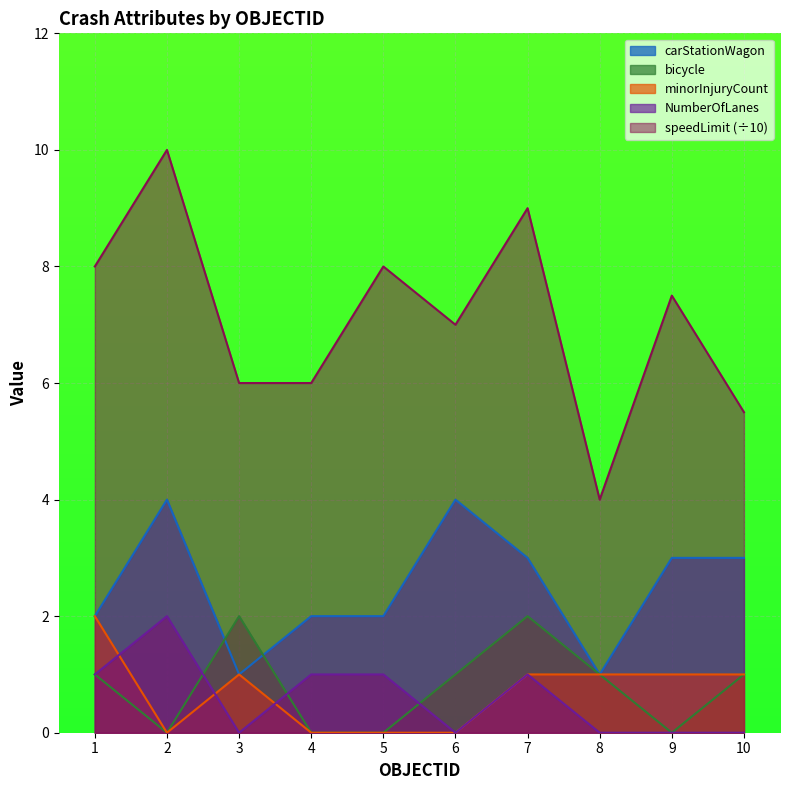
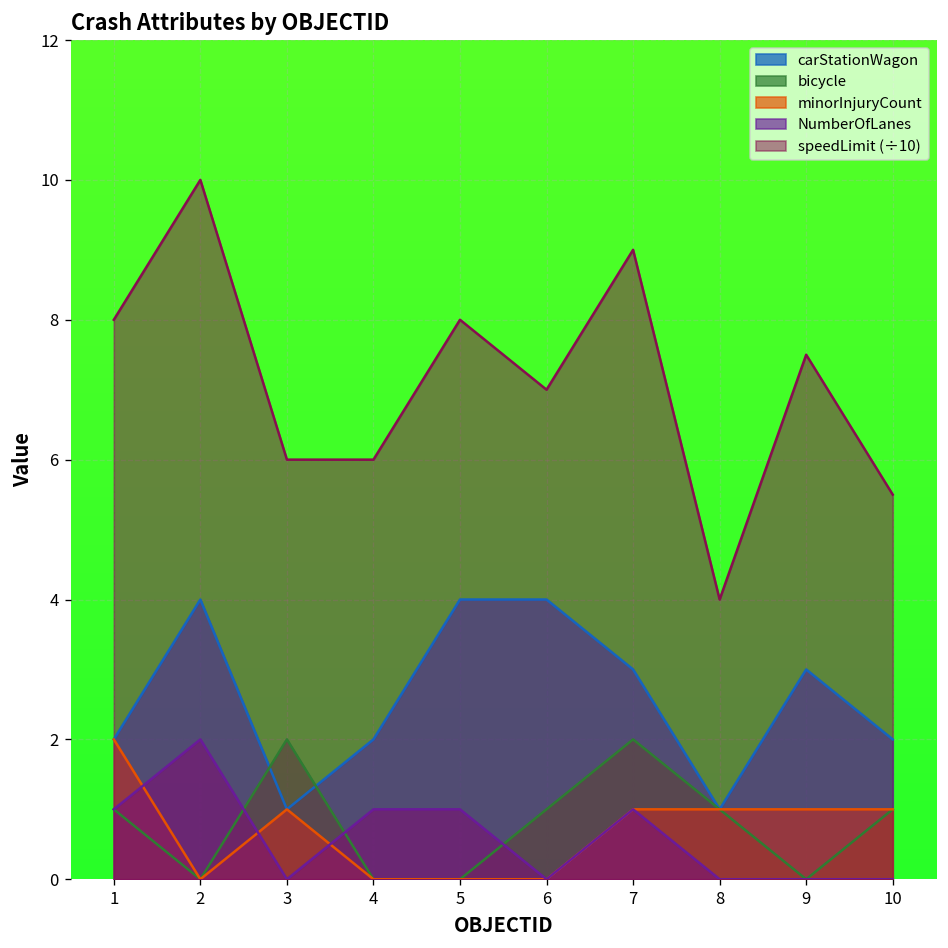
carStationWagon, 5: 2 -> 4
carStationWagon, 10: 3 -> 2
